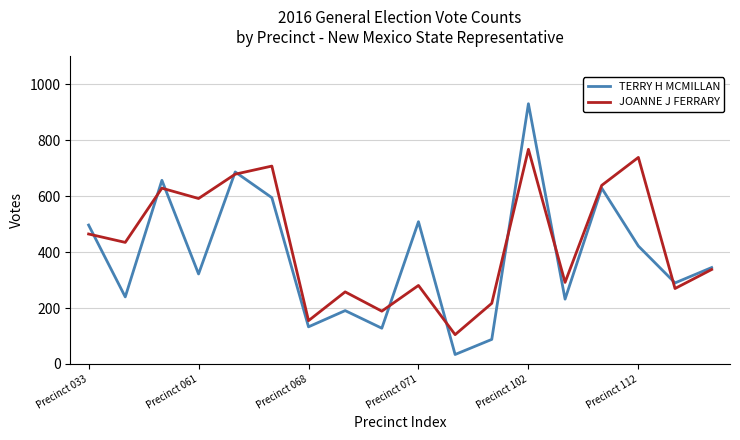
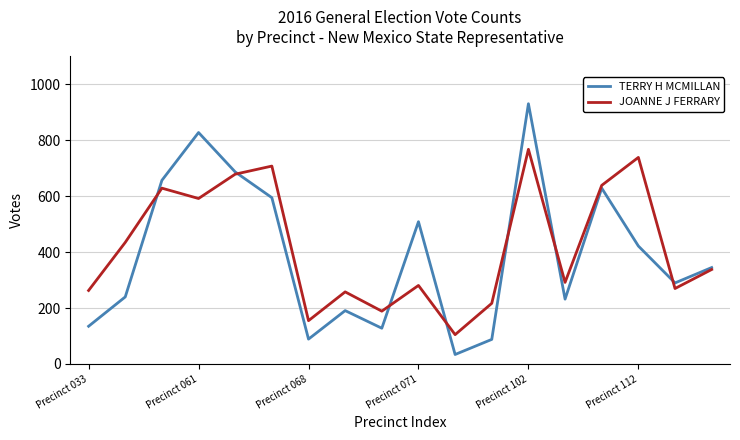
TERRY H MCMILLAN, Precinct 033: 500 -> 140
JOANNE J FERRARY, Precinct 033: 470 -> 260
TERRY H MCMILLAN, Precinct 061: 320 -> 830
TERRY H MCMILLAN, Precinct 068: 130 -> 90
